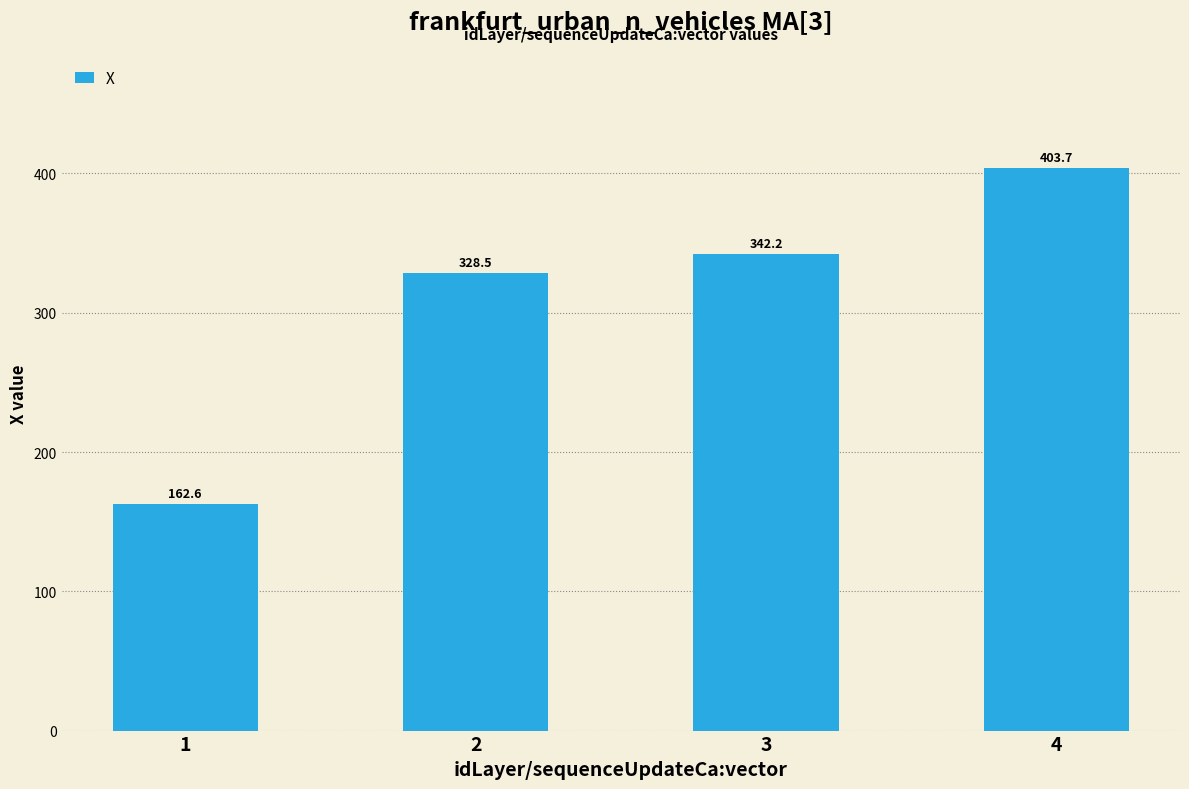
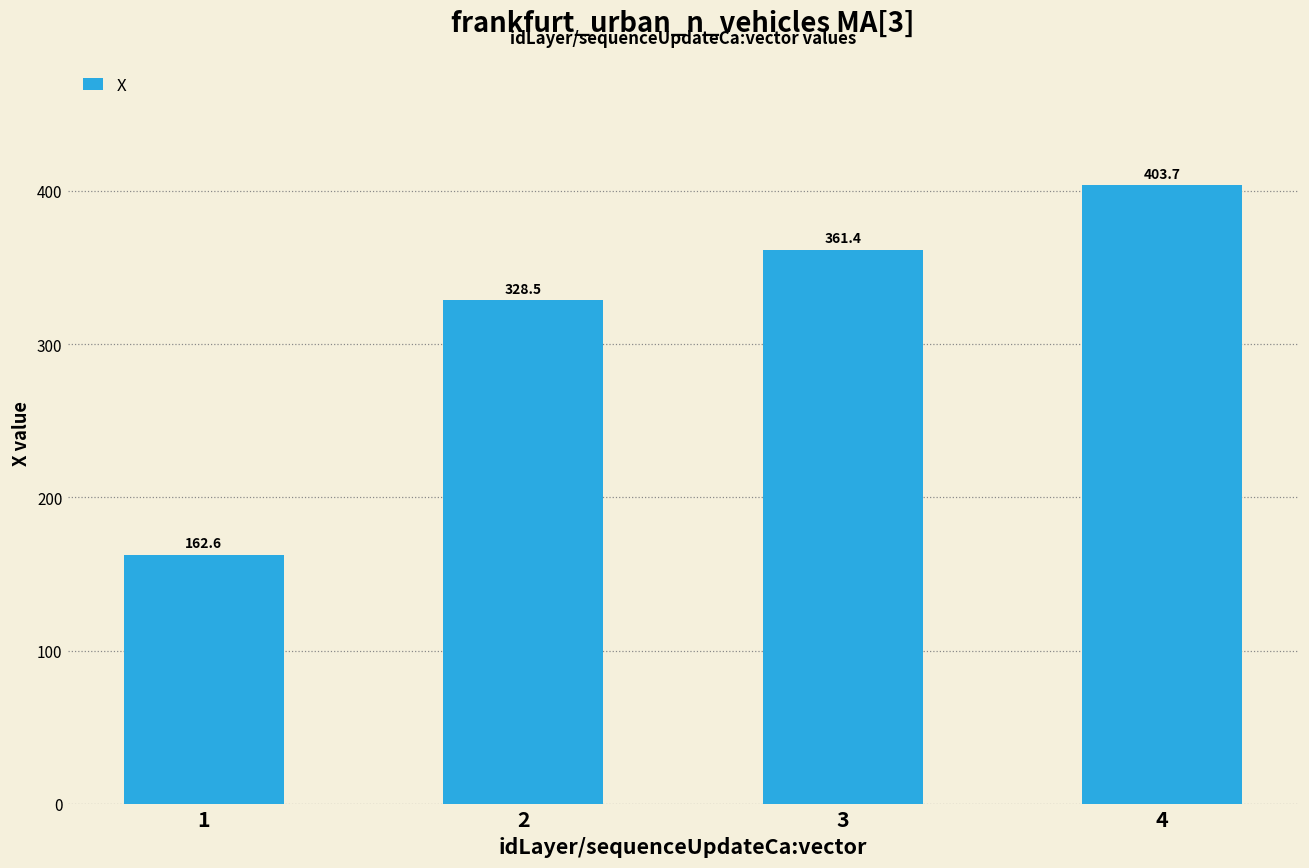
3: 342.2 -> 361.4
